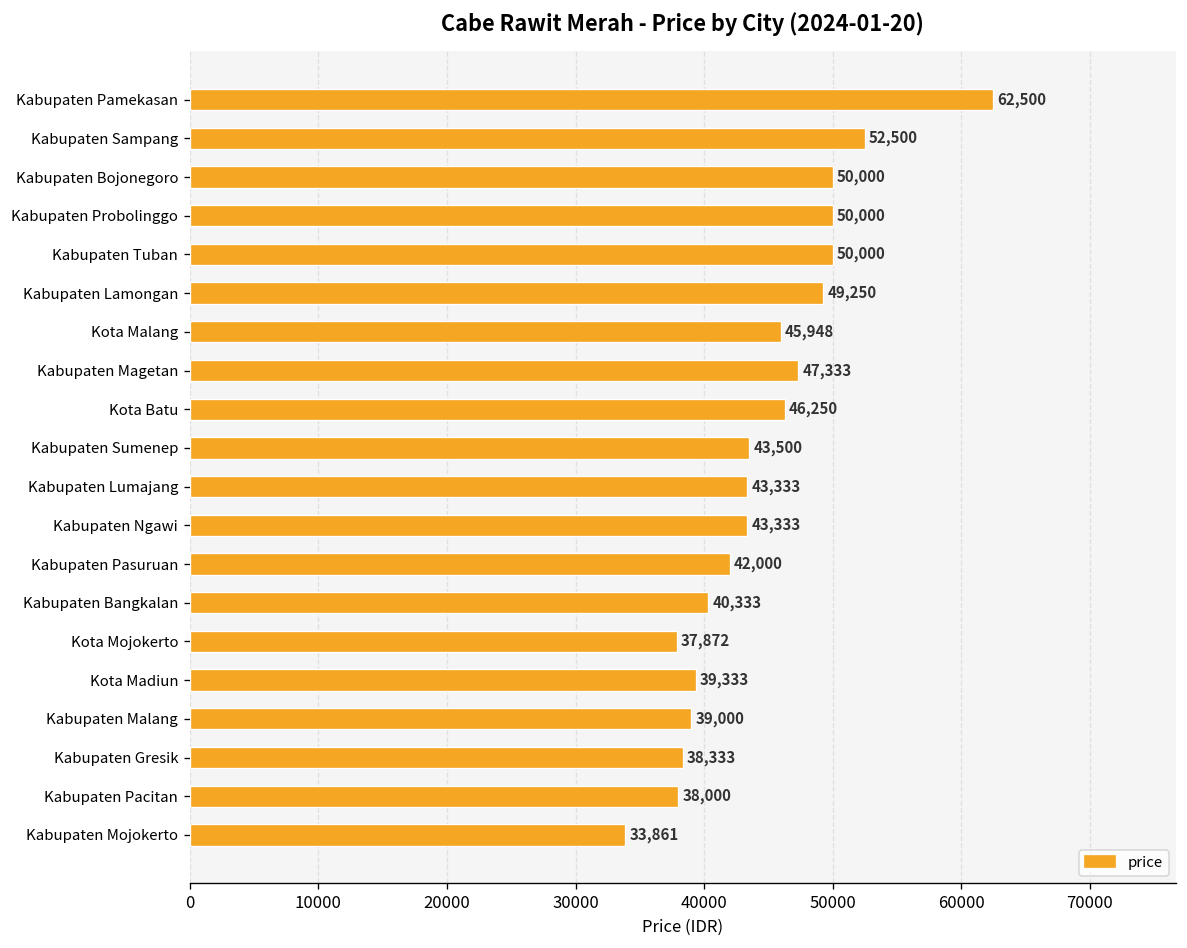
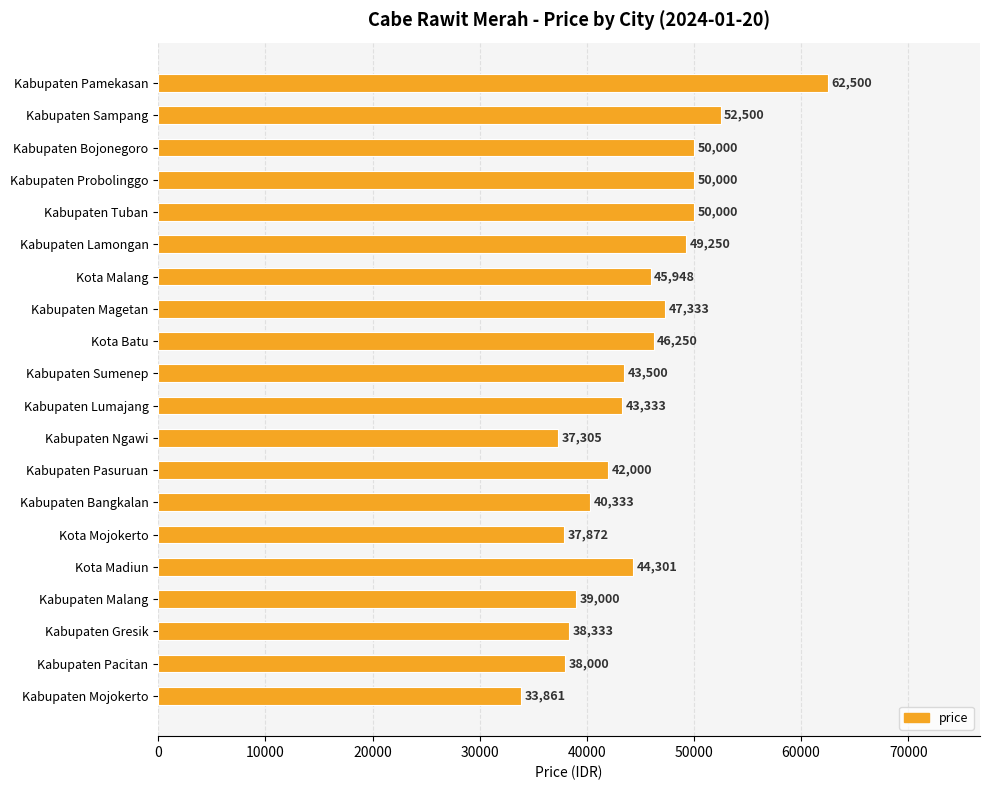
Kabupaten Ngawi: 43,333 -> 37,305
Kota Madiun: 39,333 -> 44,301
